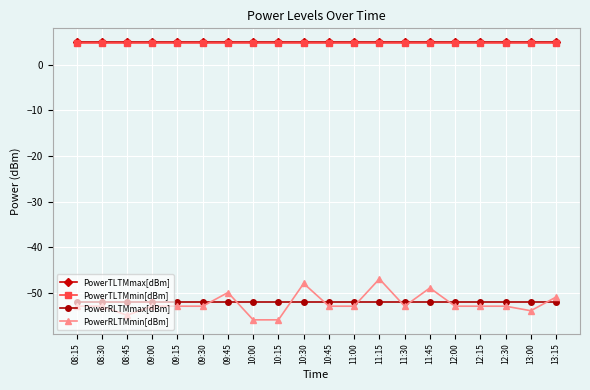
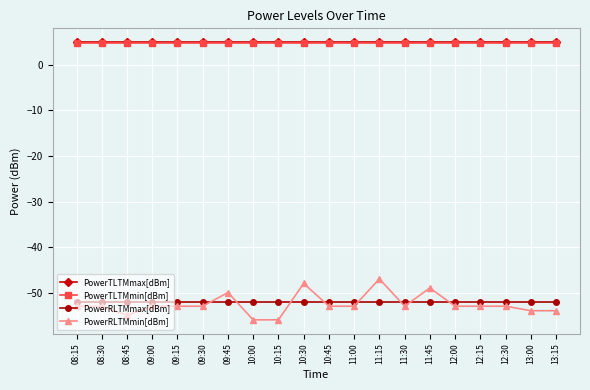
PowerRLTMmin[dBm], 13:15: -51 -> -54
